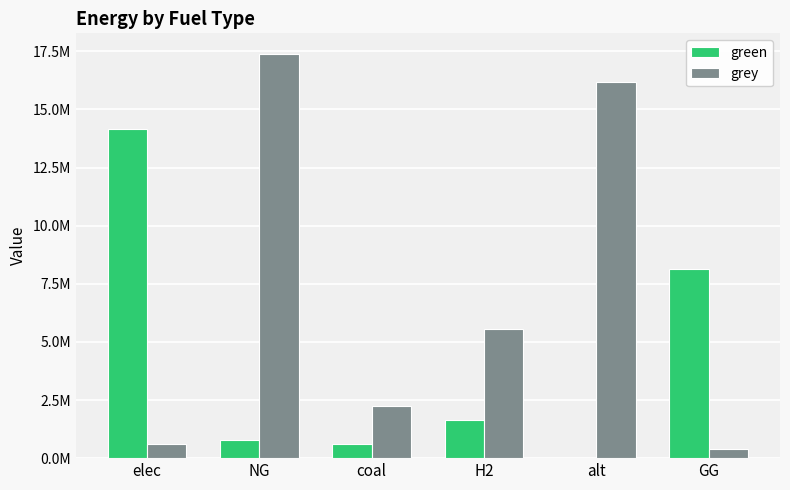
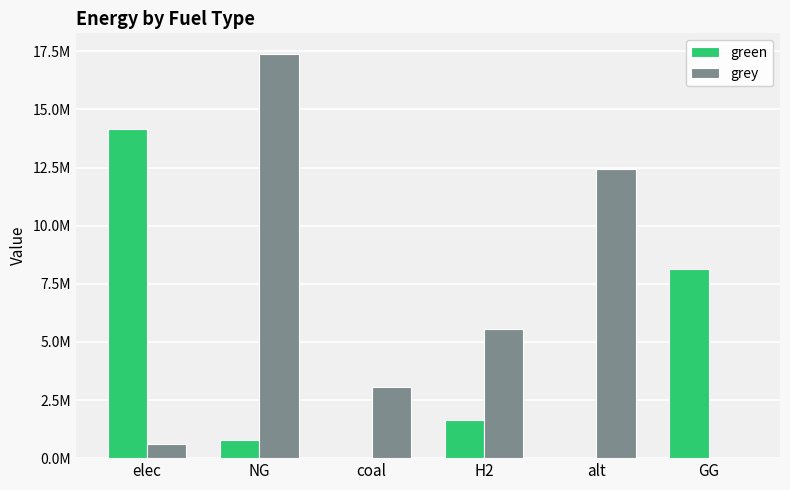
green, coal: 600000 -> 0
grey, coal: 2200000 -> 3100000
grey, alt: 16200000 -> 12400000
grey, GG: 400000 -> 0
